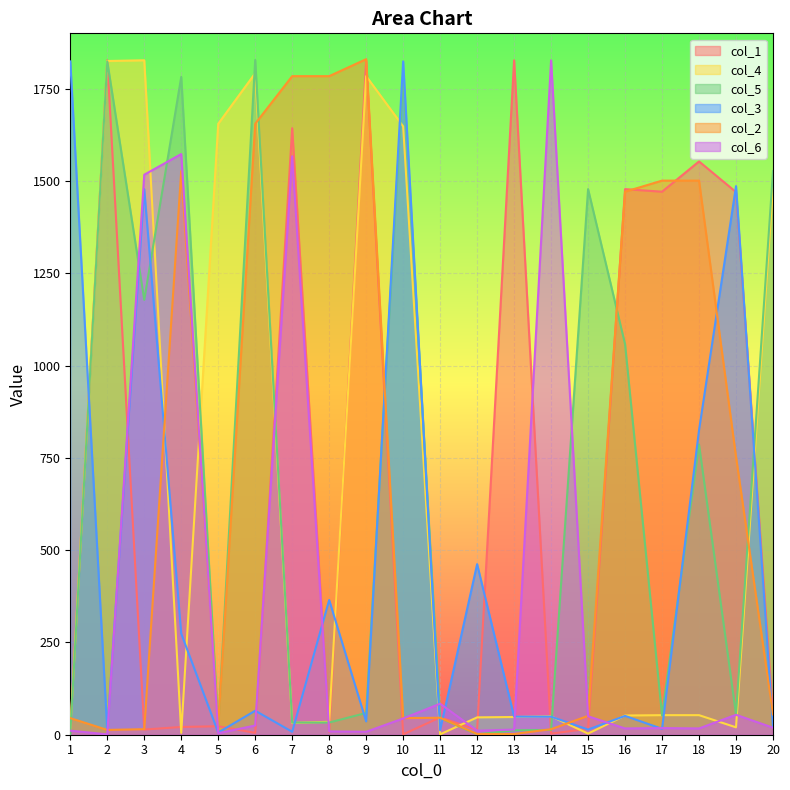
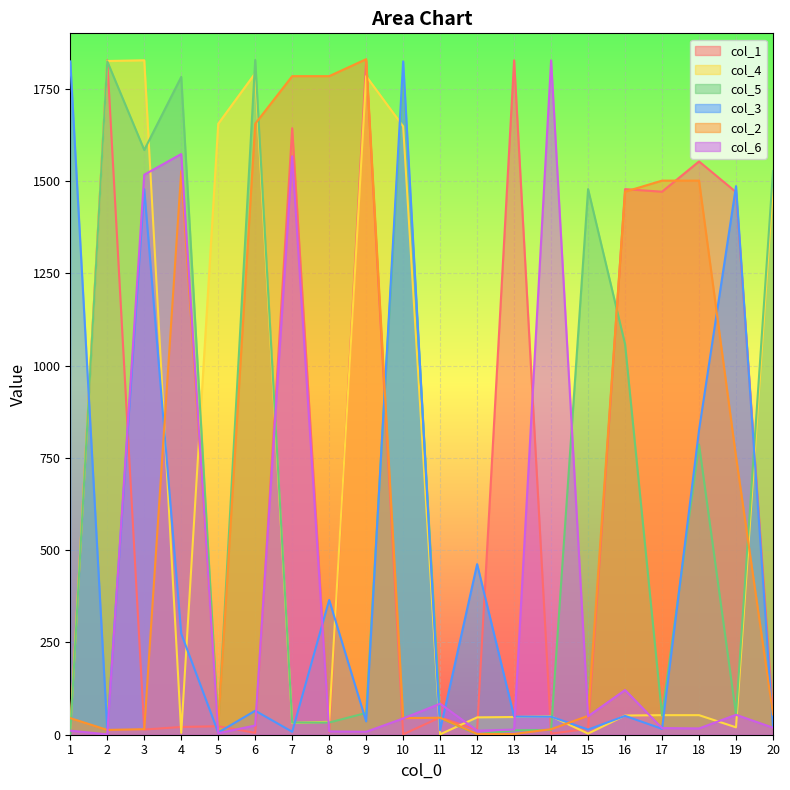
col_5, 3: 1180 -> 1580
col_6, 16: 20 -> 120
